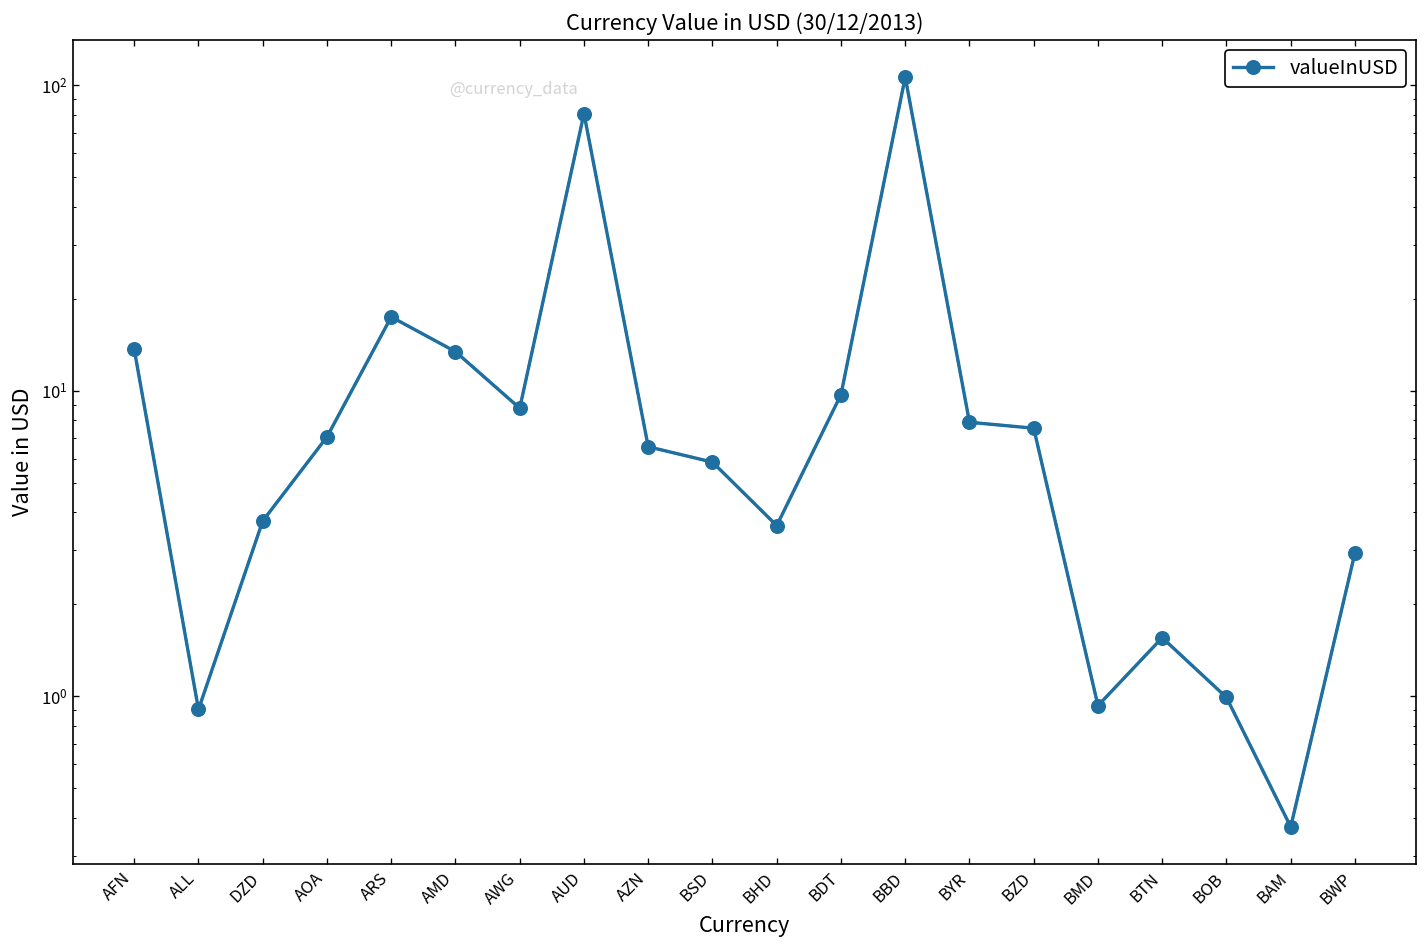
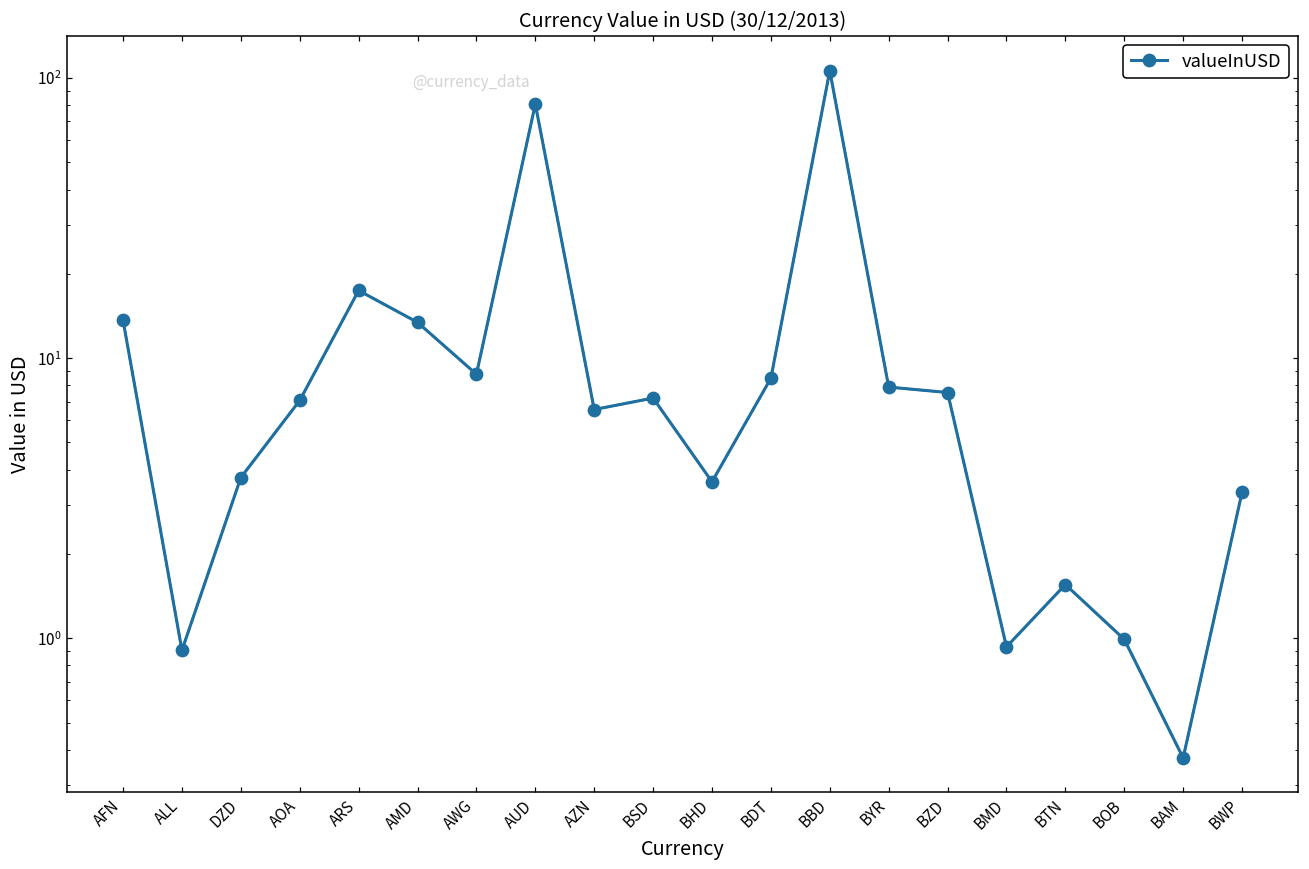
BSD: 5.8 -> 7.2
BDT: 9.7 -> 8.5
BWP: 2.9 -> 3.3
